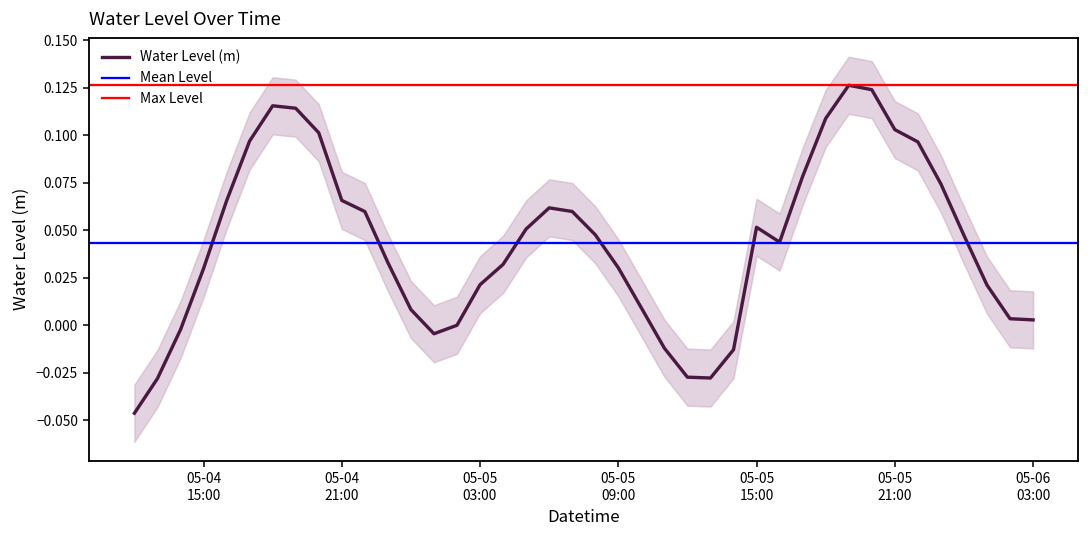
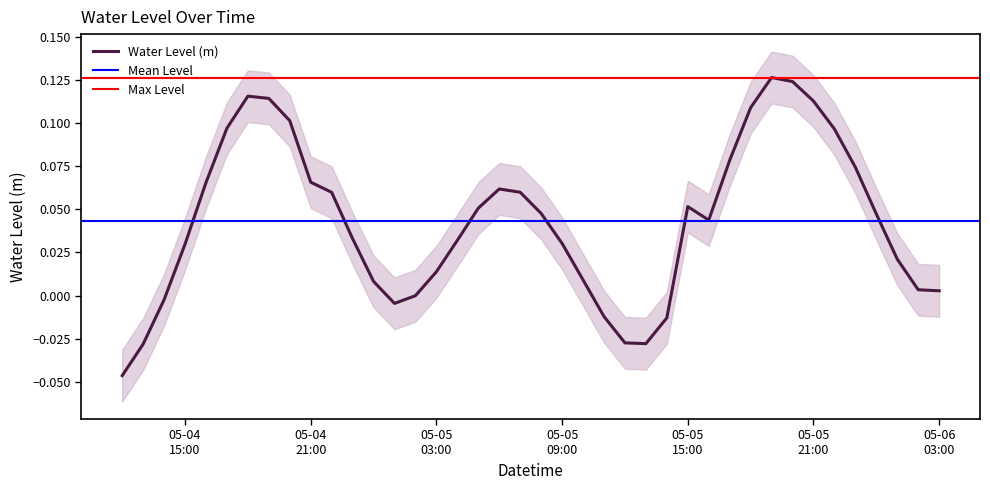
Water Level (m), 05-05 03:00: 0.021 -> 0.014
Water Level (m), 05-05 21:00: 0.103 -> 0.113
